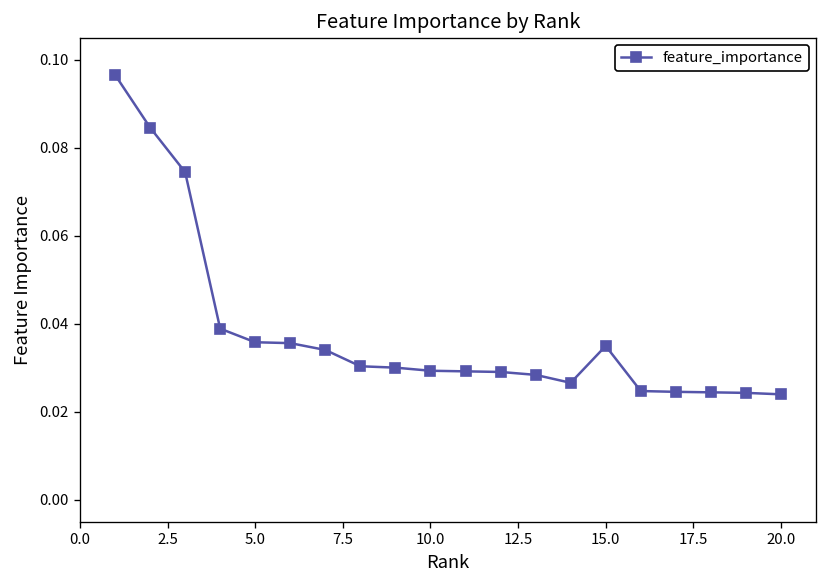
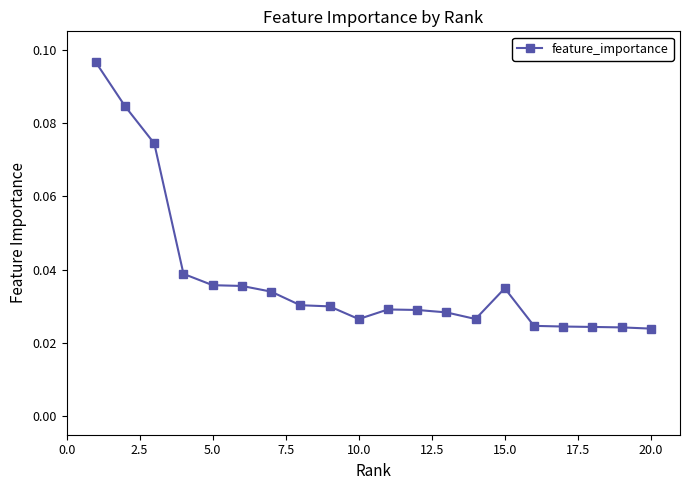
10.0: 0.029 -> 0.027
